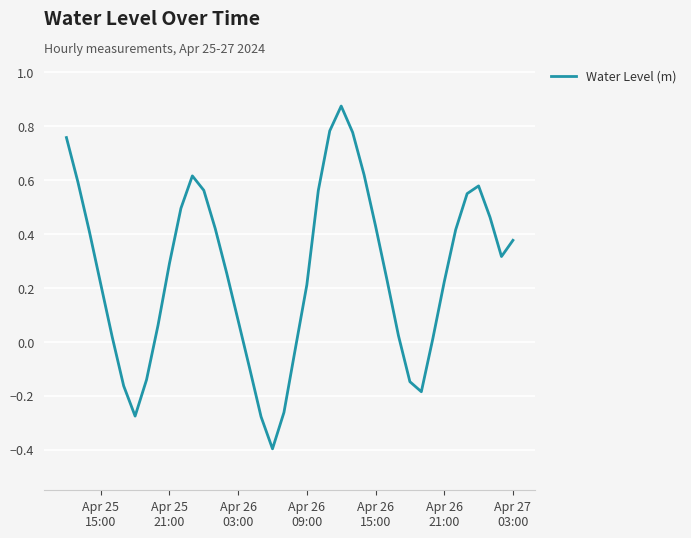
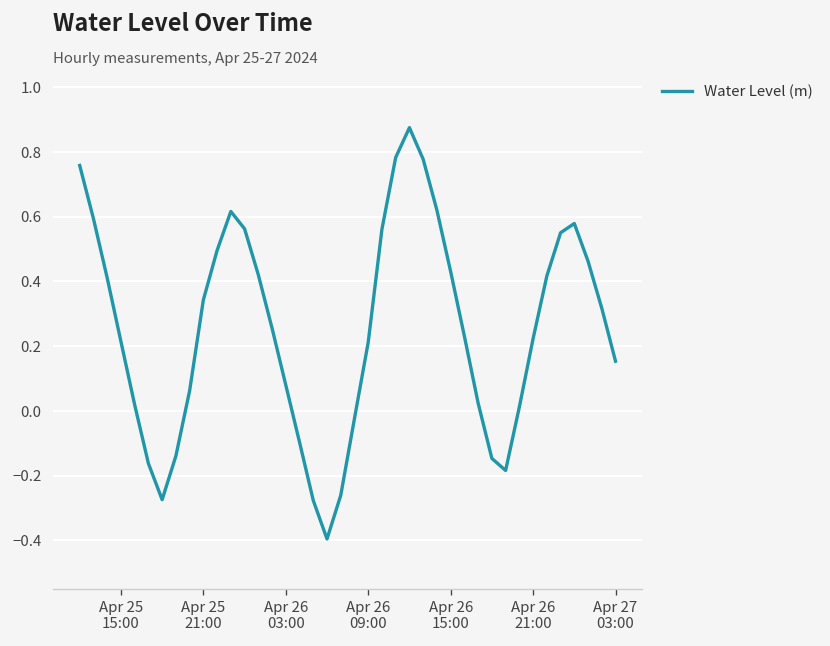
Apr 25 21:00: 0.29 -> 0.34
Apr 27 03:00: 0.38 -> 0.15
